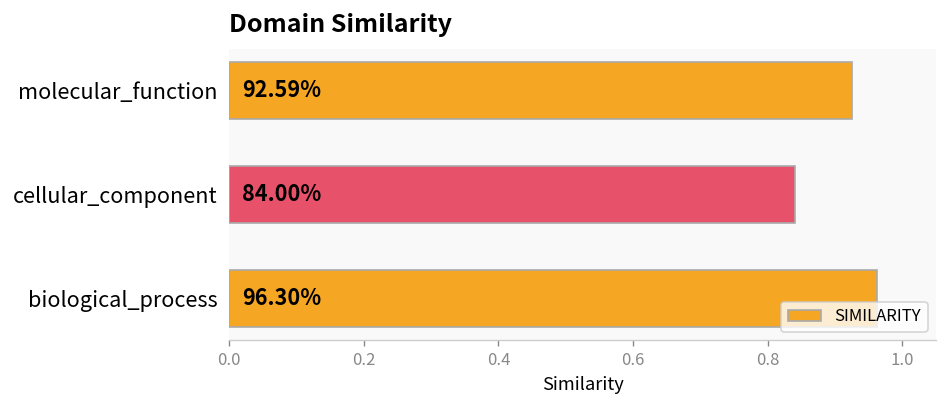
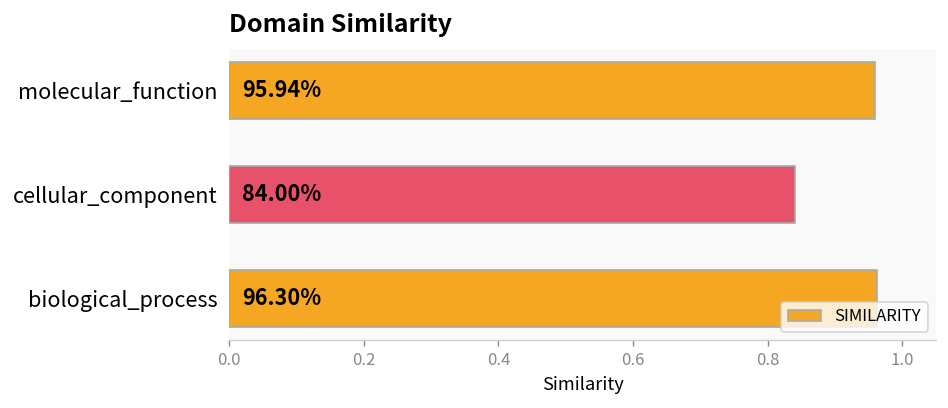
molecular_function: 92.59% -> 95.94%
